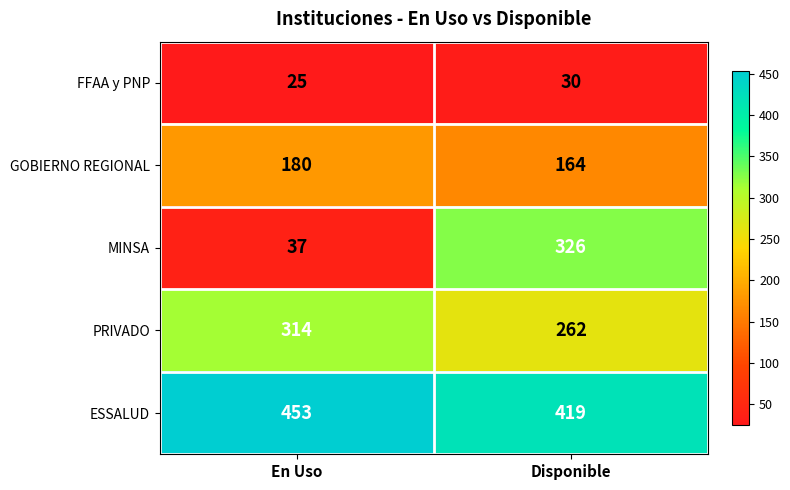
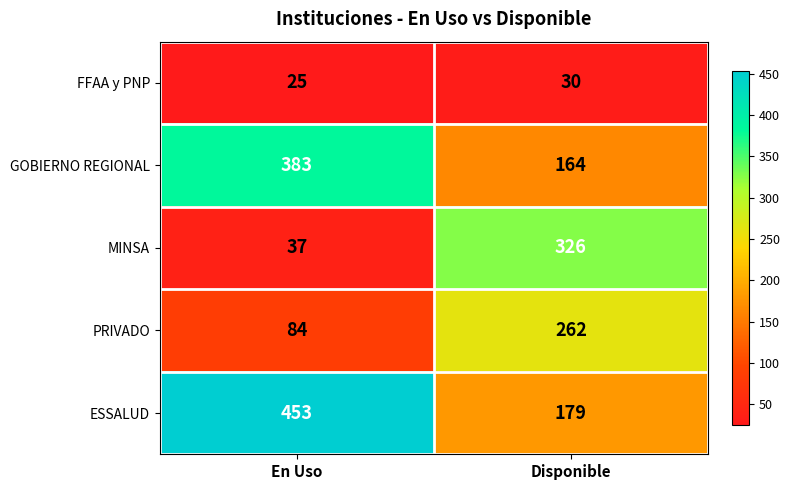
GOBIERNO REGIONAL, En Uso: 180 -> 383
PRIVADO, En Uso: 314 -> 84
ESSALUD, Disponible: 419 -> 179
